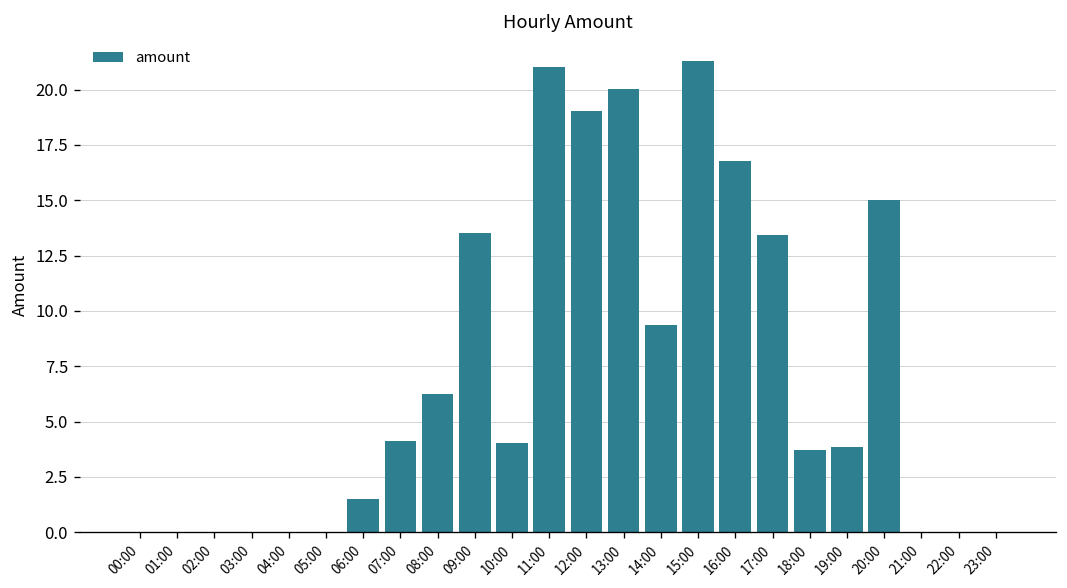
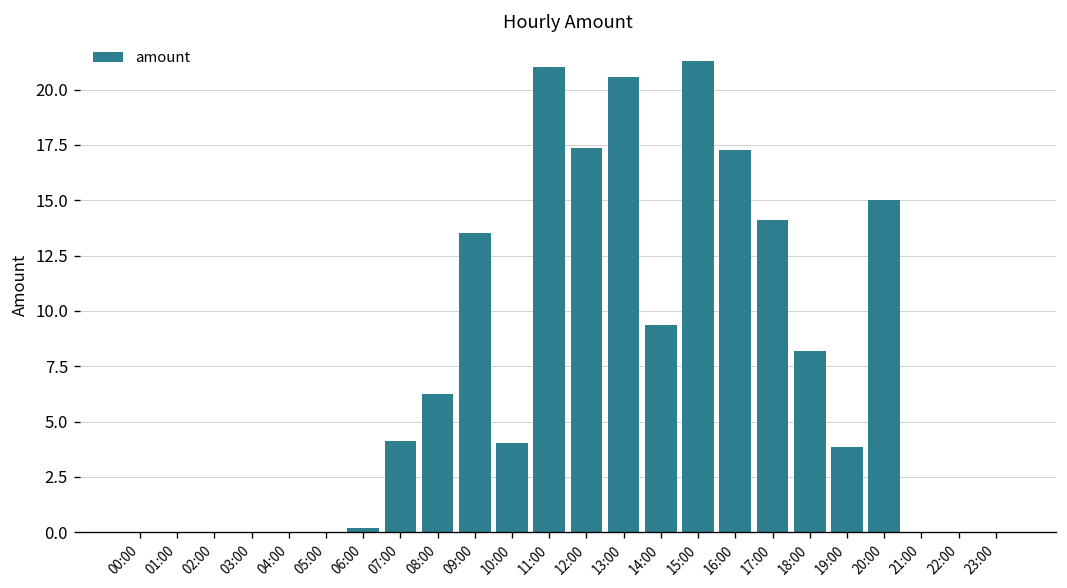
06:00: 1.5 -> 0.2
12:00: 19.0 -> 17.4
13:00: 20.0 -> 20.6
16:00: 16.8 -> 17.3
17:00: 13.4 -> 14.1
18:00: 3.7 -> 8.2
